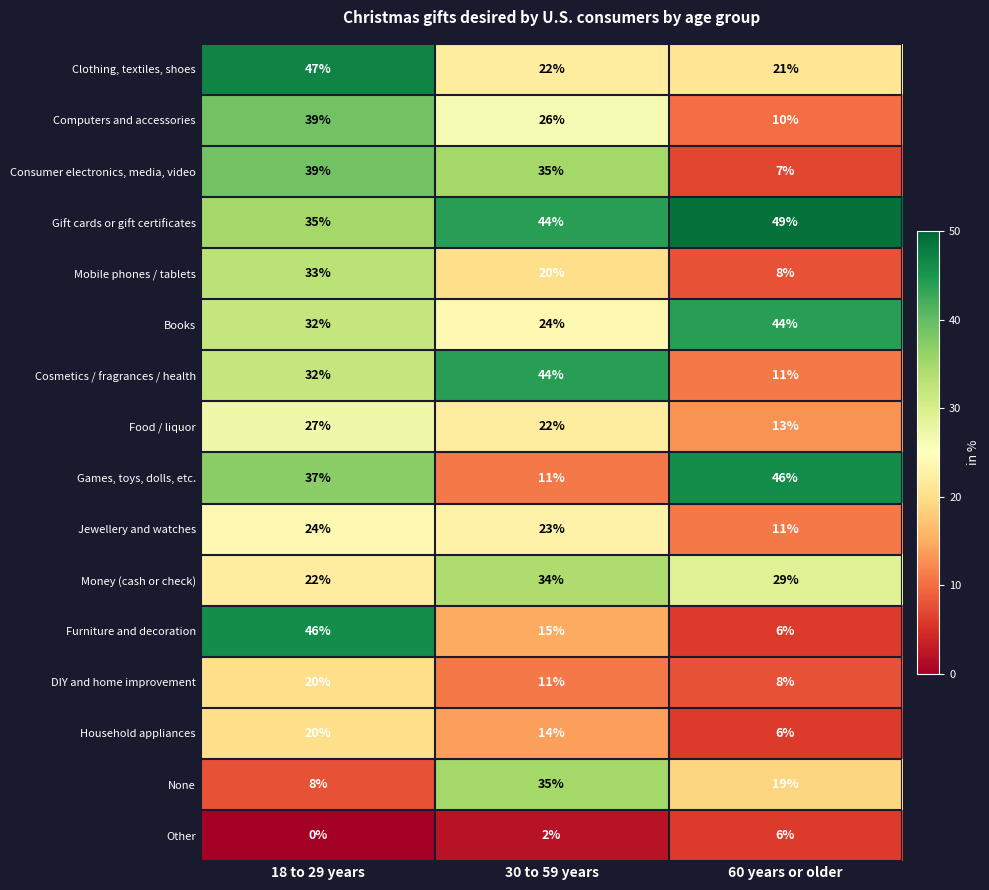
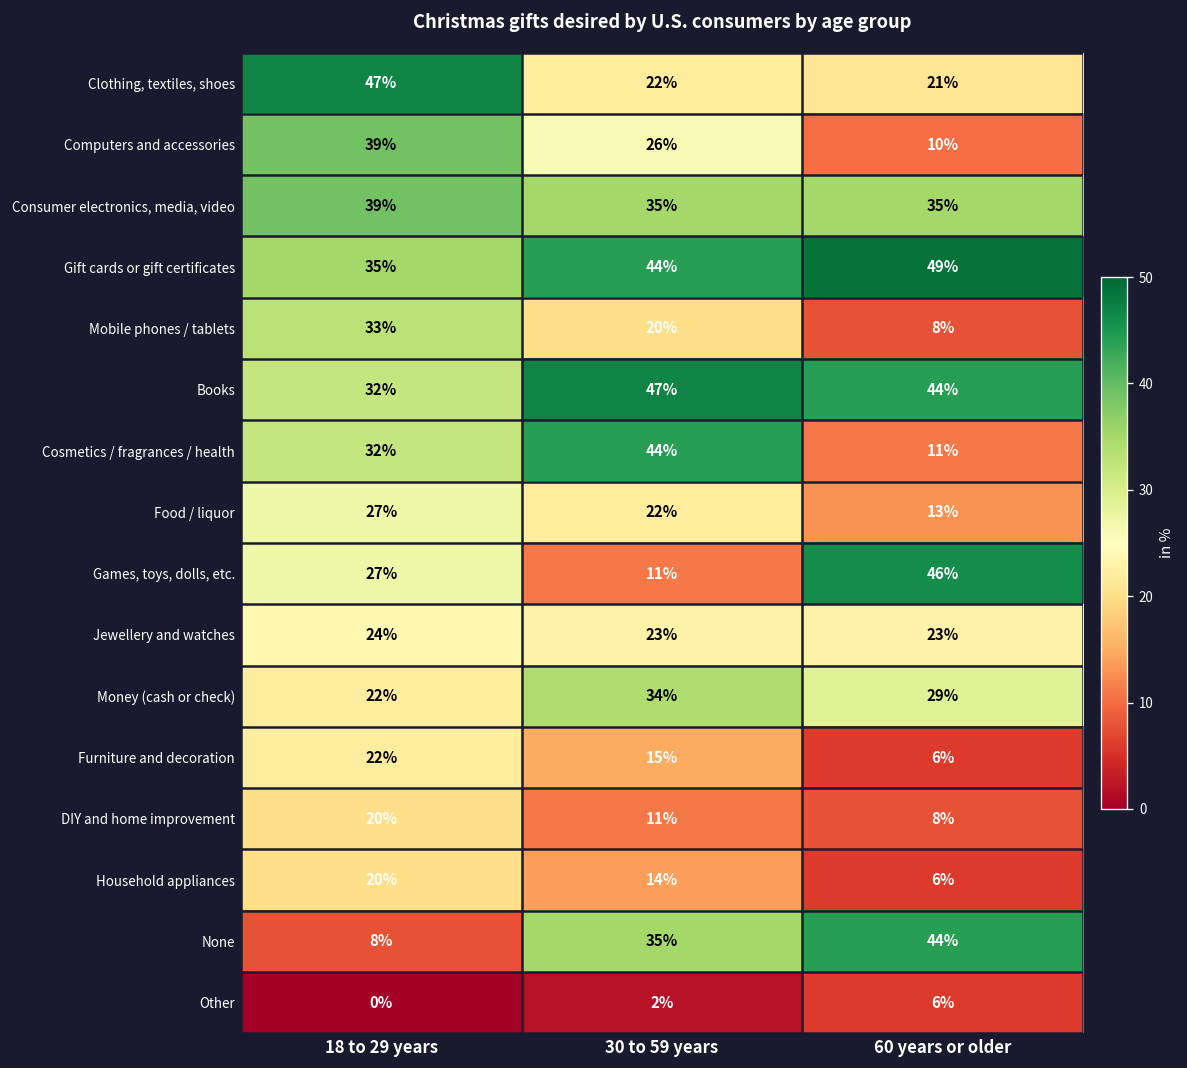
Consumer electronics, media, video, 60 years or older: 7% -> 35%
Books, 30 to 59 years: 24% -> 47%
Games, toys, dolls, etc., 18 to 29 years: 37% -> 27%
Jewellery and watches, 60 years or older: 11% -> 23%
Furniture and decoration, 18 to 29 years: 46% -> 22%
None, 60 years or older: 19% -> 44%
